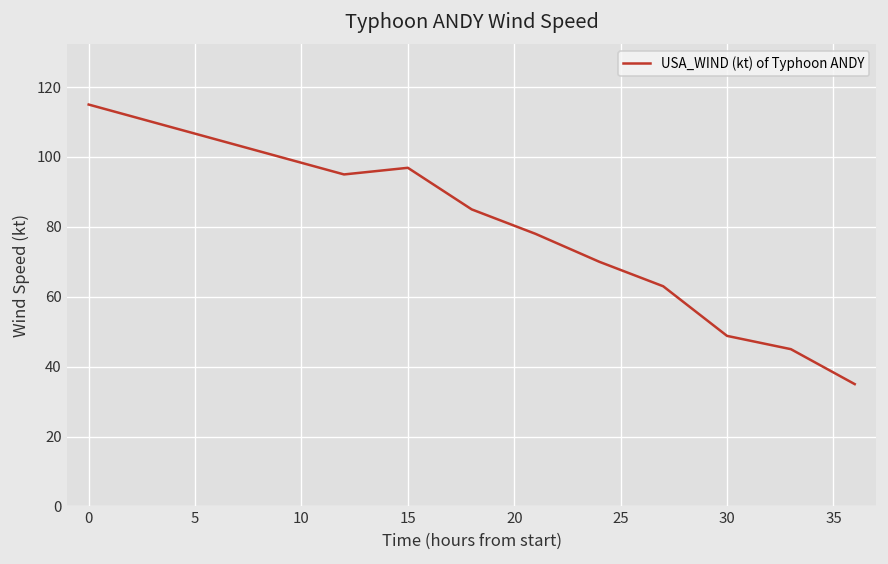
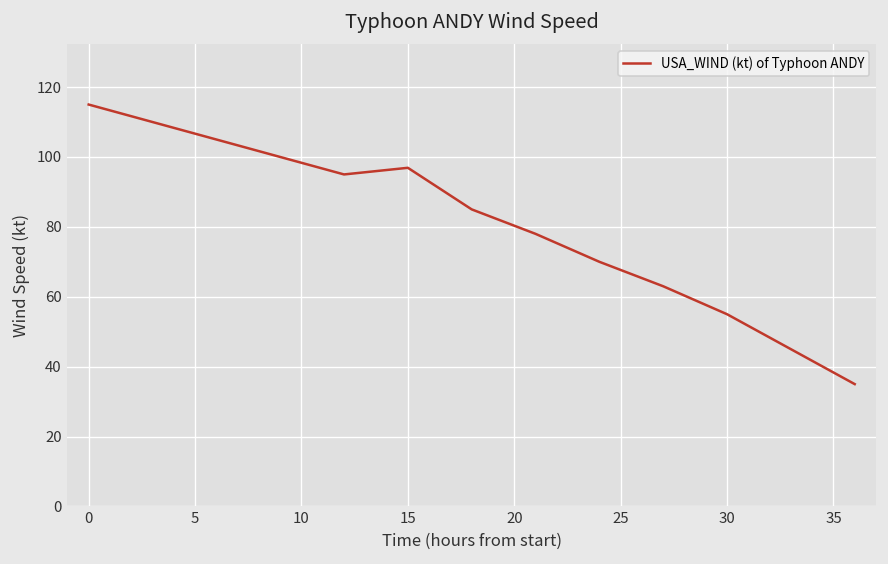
30: 49 -> 55
